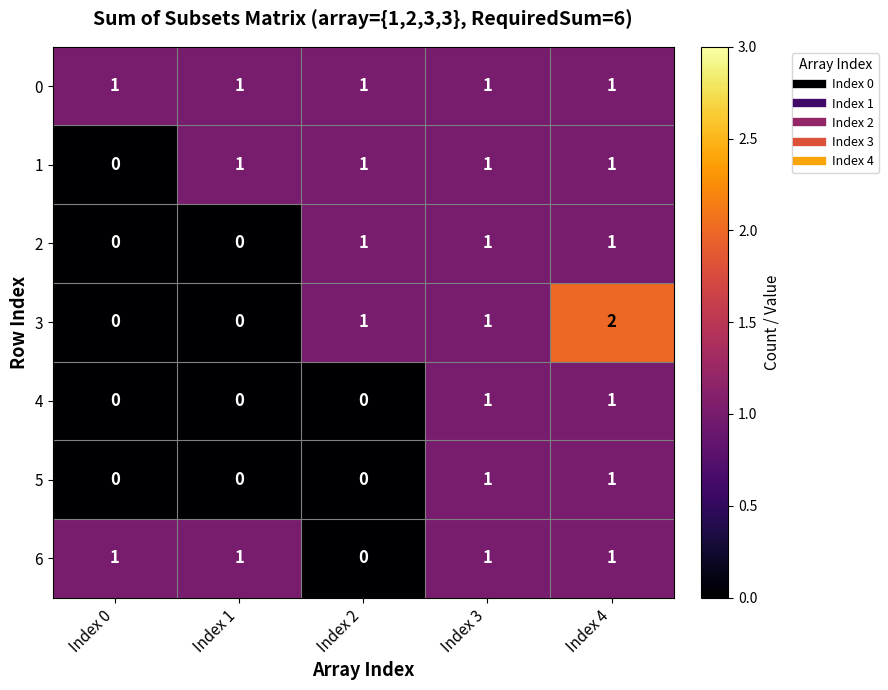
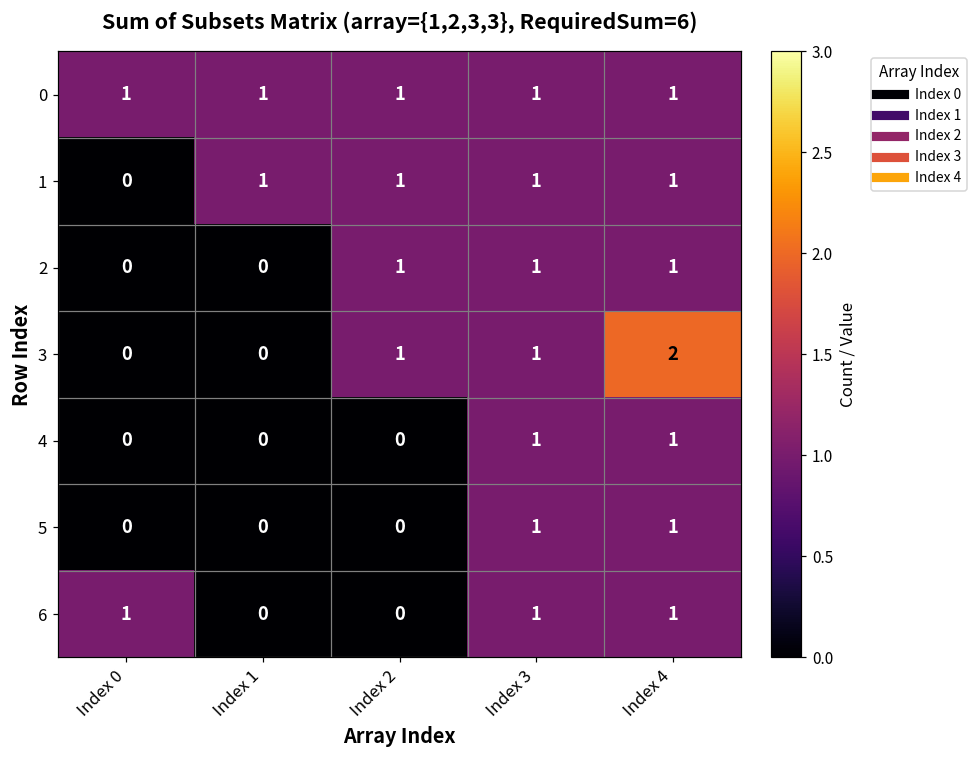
6, Index 1: 1 -> 0
